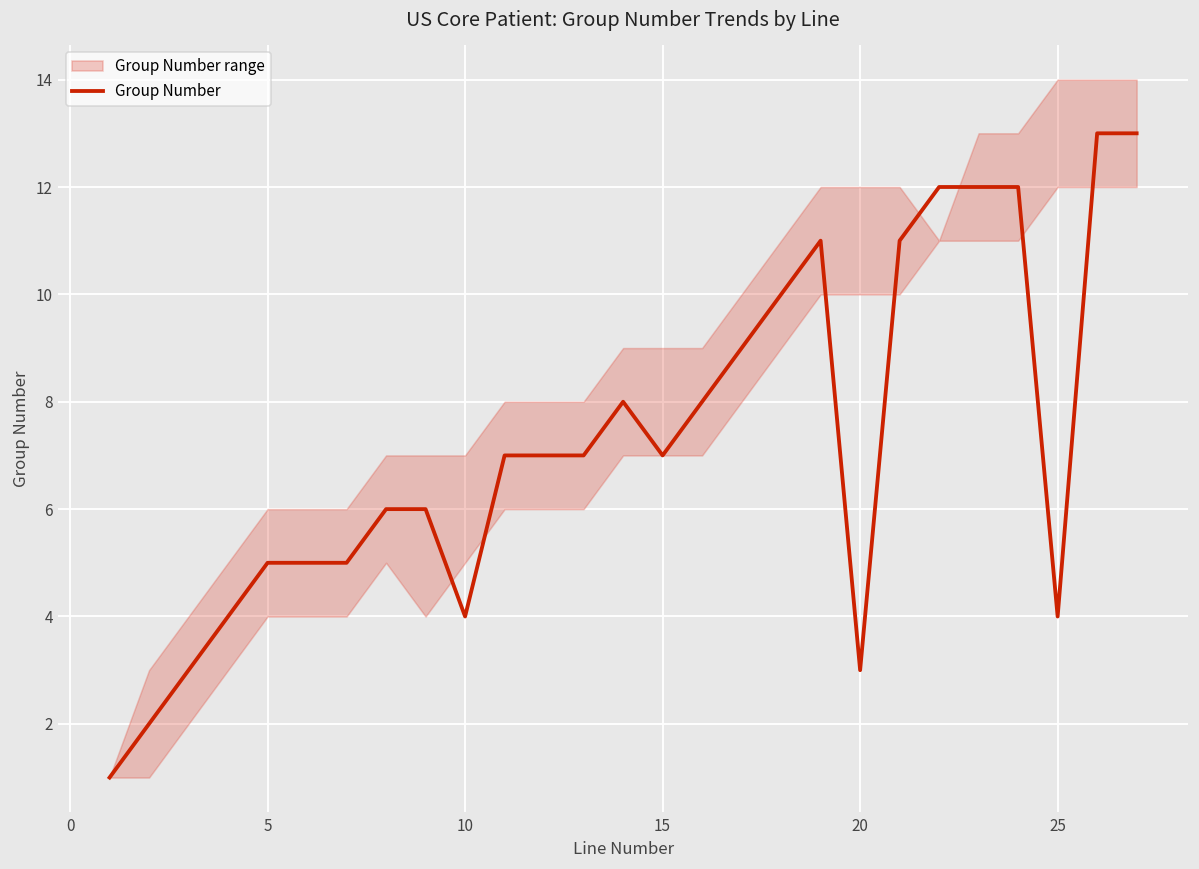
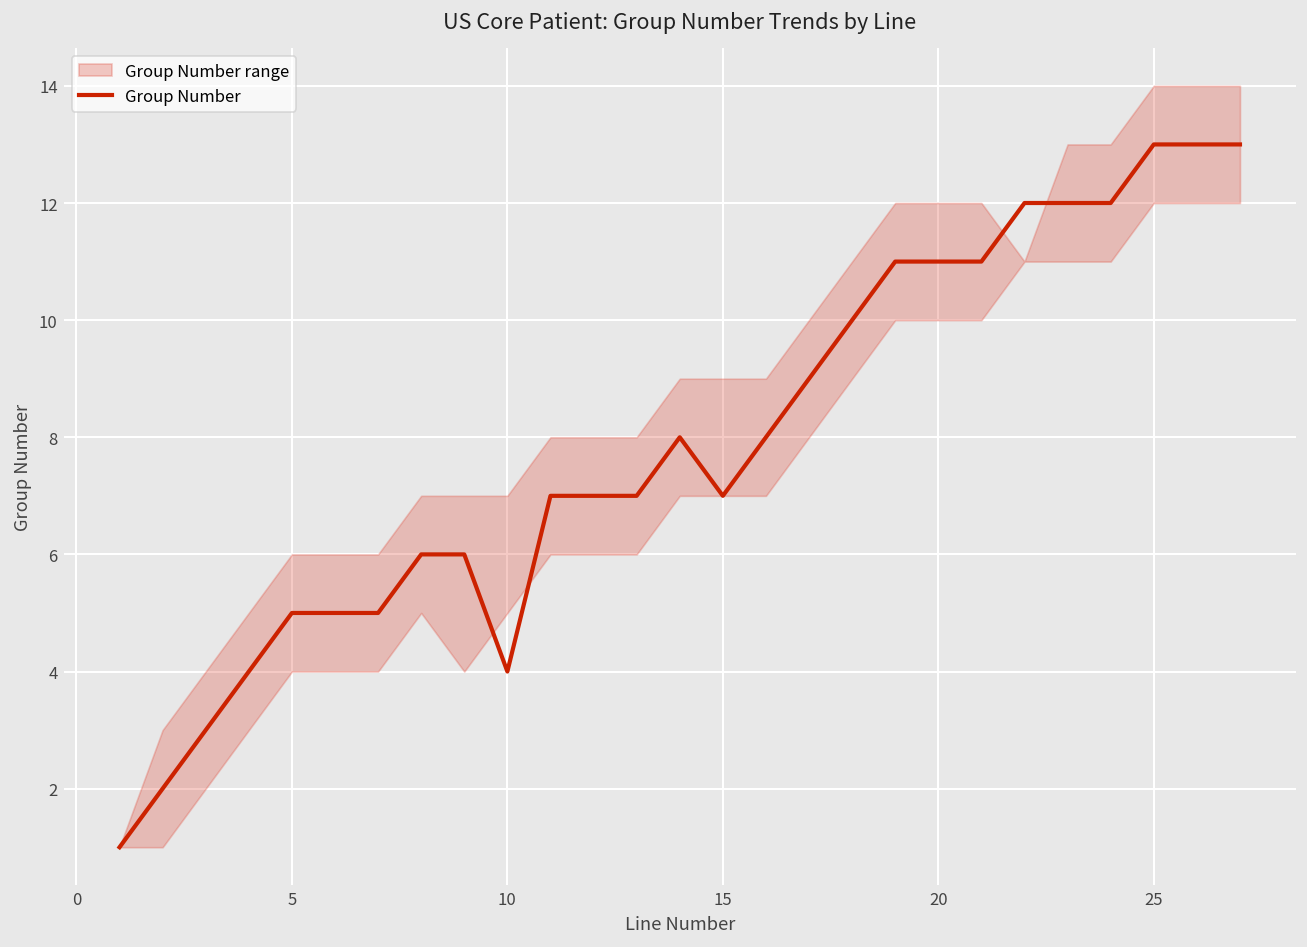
Group Number, 20: 3 -> 11
Group Number, 25: 4 -> 13
